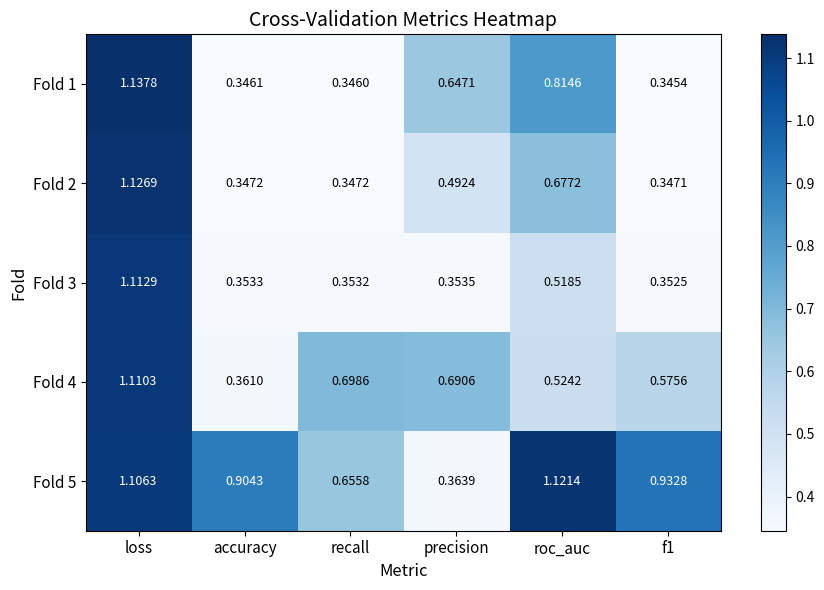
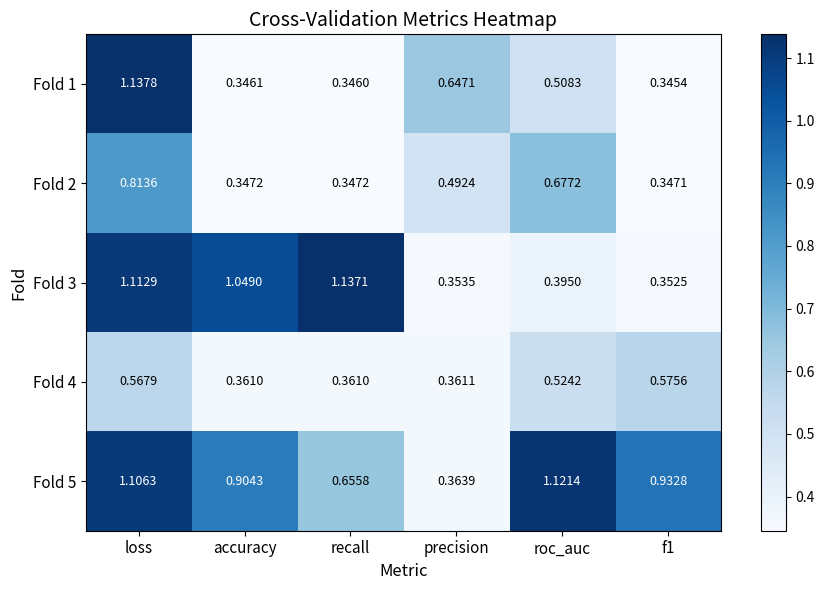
Fold 1, roc_auc: 0.8146 -> 0.5083
Fold 2, loss: 1.1269 -> 0.8136
Fold 3, accuracy: 0.3533 -> 1.0490
Fold 3, recall: 0.3532 -> 1.1371
Fold 3, roc_auc: 0.5185 -> 0.3950
Fold 4, loss: 1.1103 -> 0.5679
Fold 4, recall: 0.6986 -> 0.3610
Fold 4, precision: 0.6906 -> 0.3611
